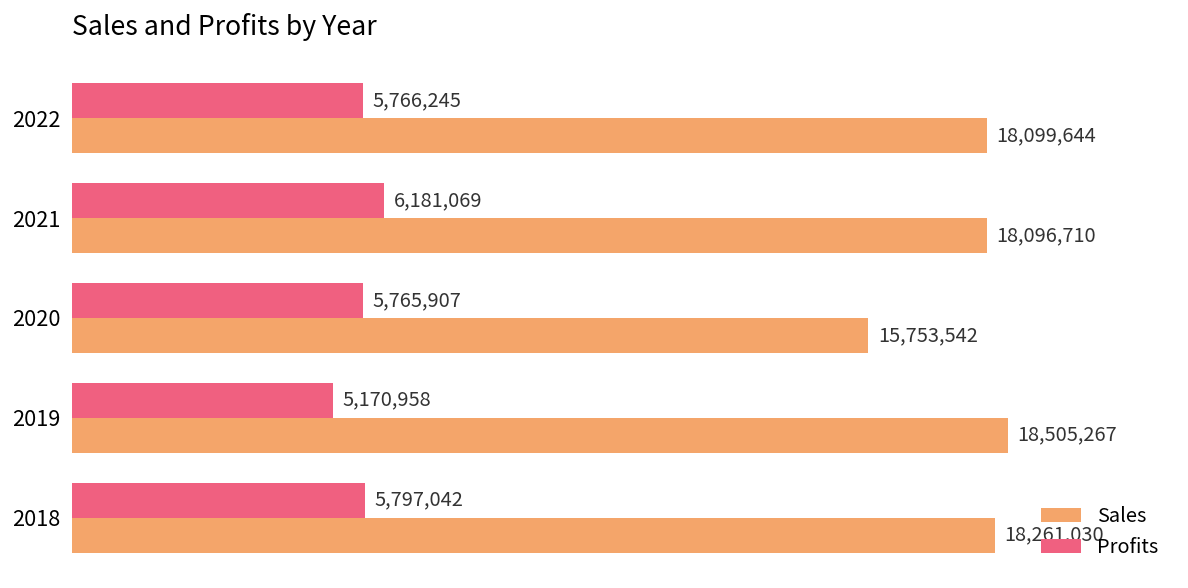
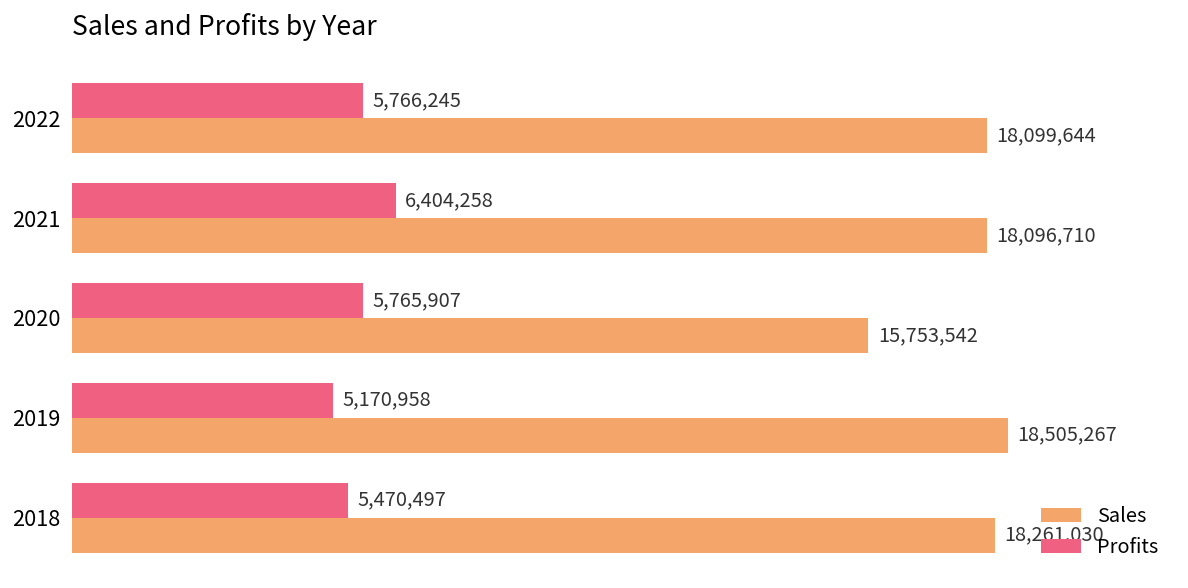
Profits, 2021: 6,181,069 -> 6,404,258
Profits, 2018: 5,797,042 -> 5,470,497
